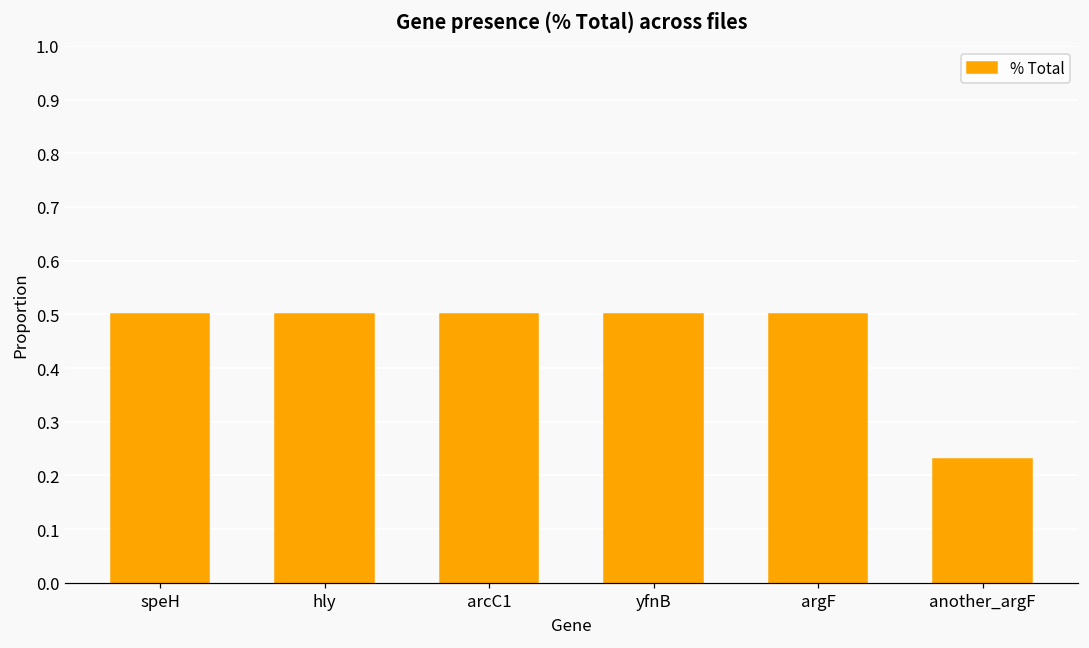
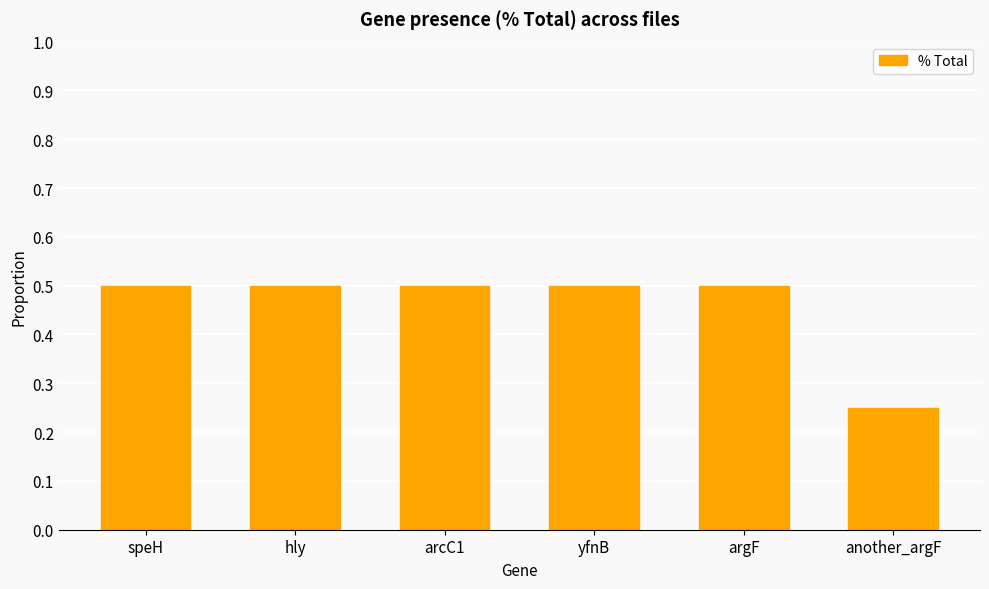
another_argF: 0.23 -> 0.25
